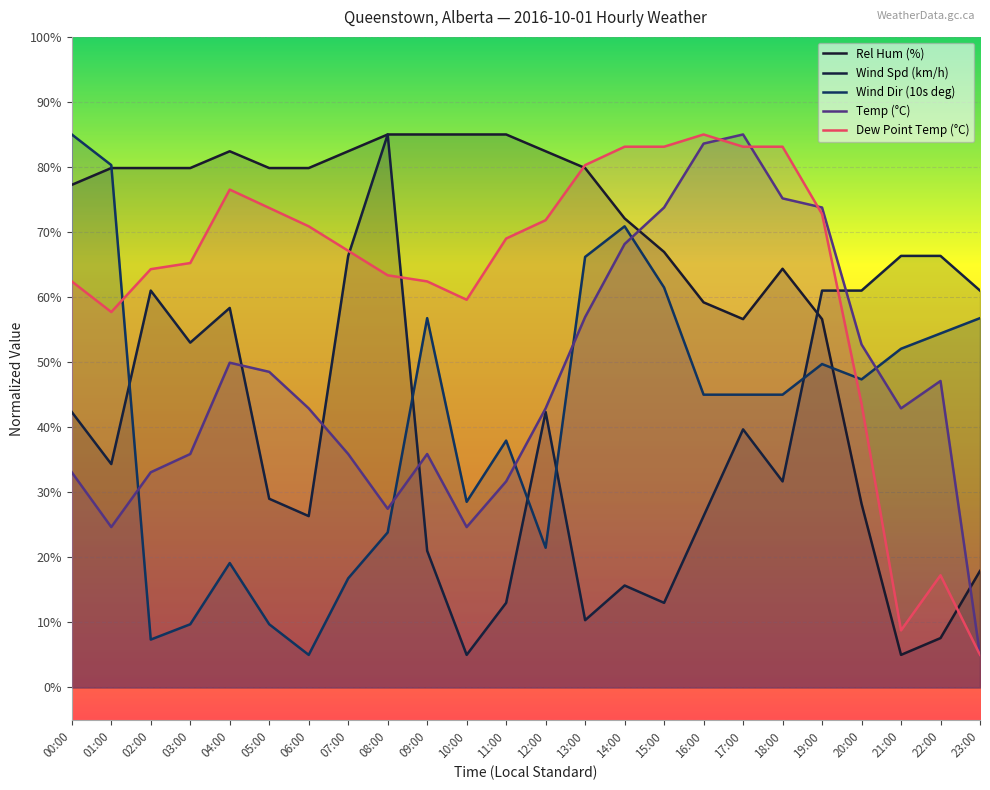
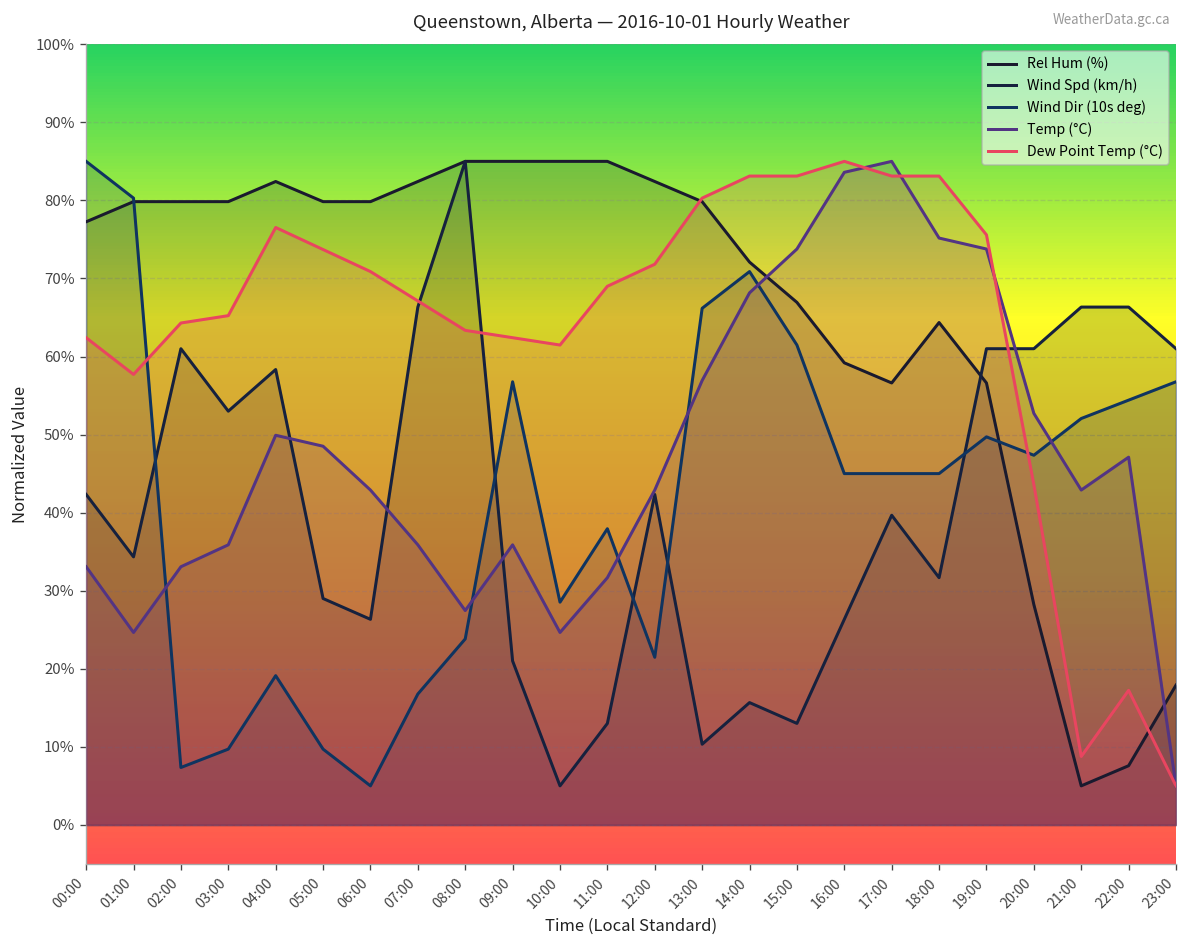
Dew Point Temp (°C), 10:00: 60% -> 61%
Dew Point Temp (°C), 19:00: 73% -> 76%
